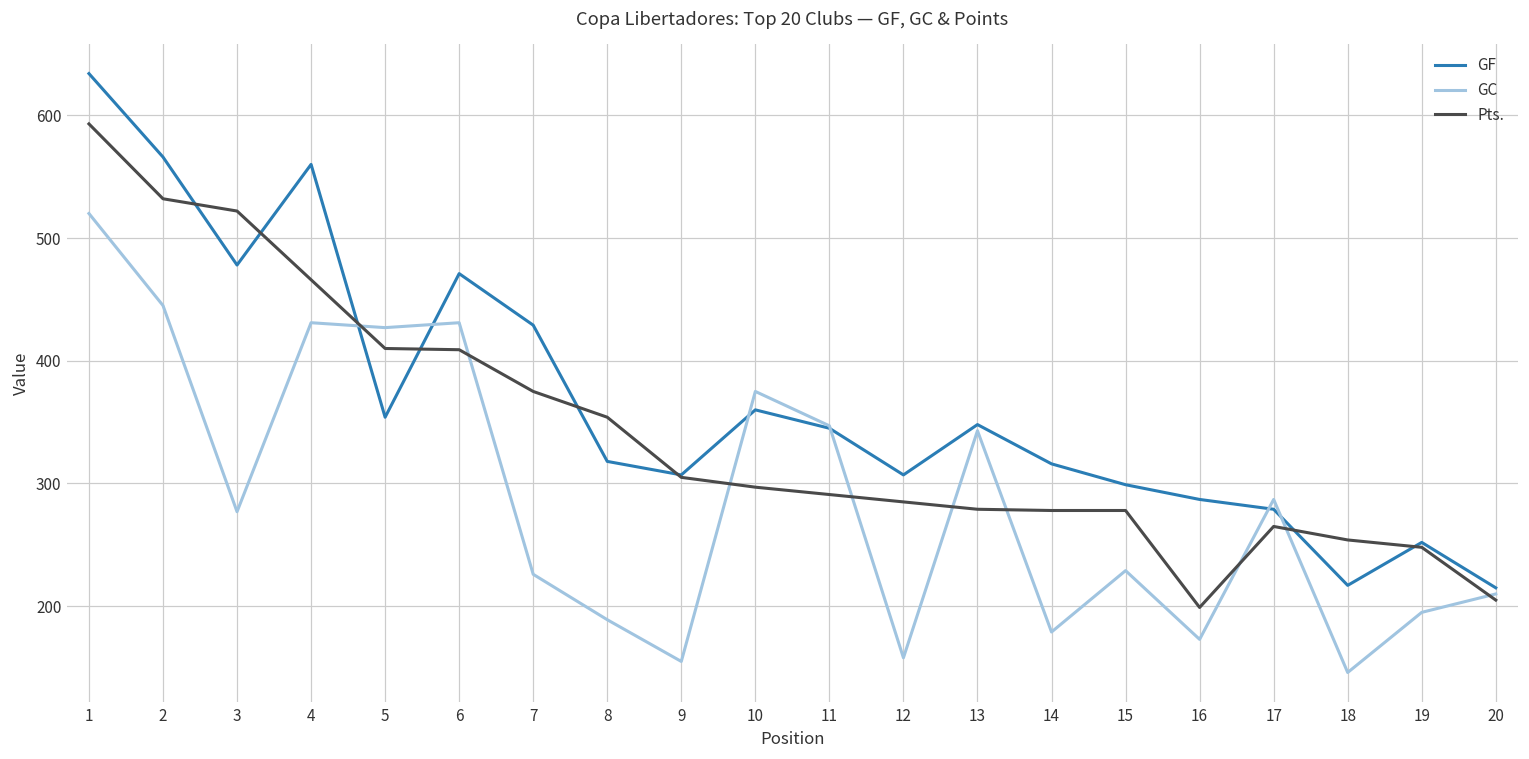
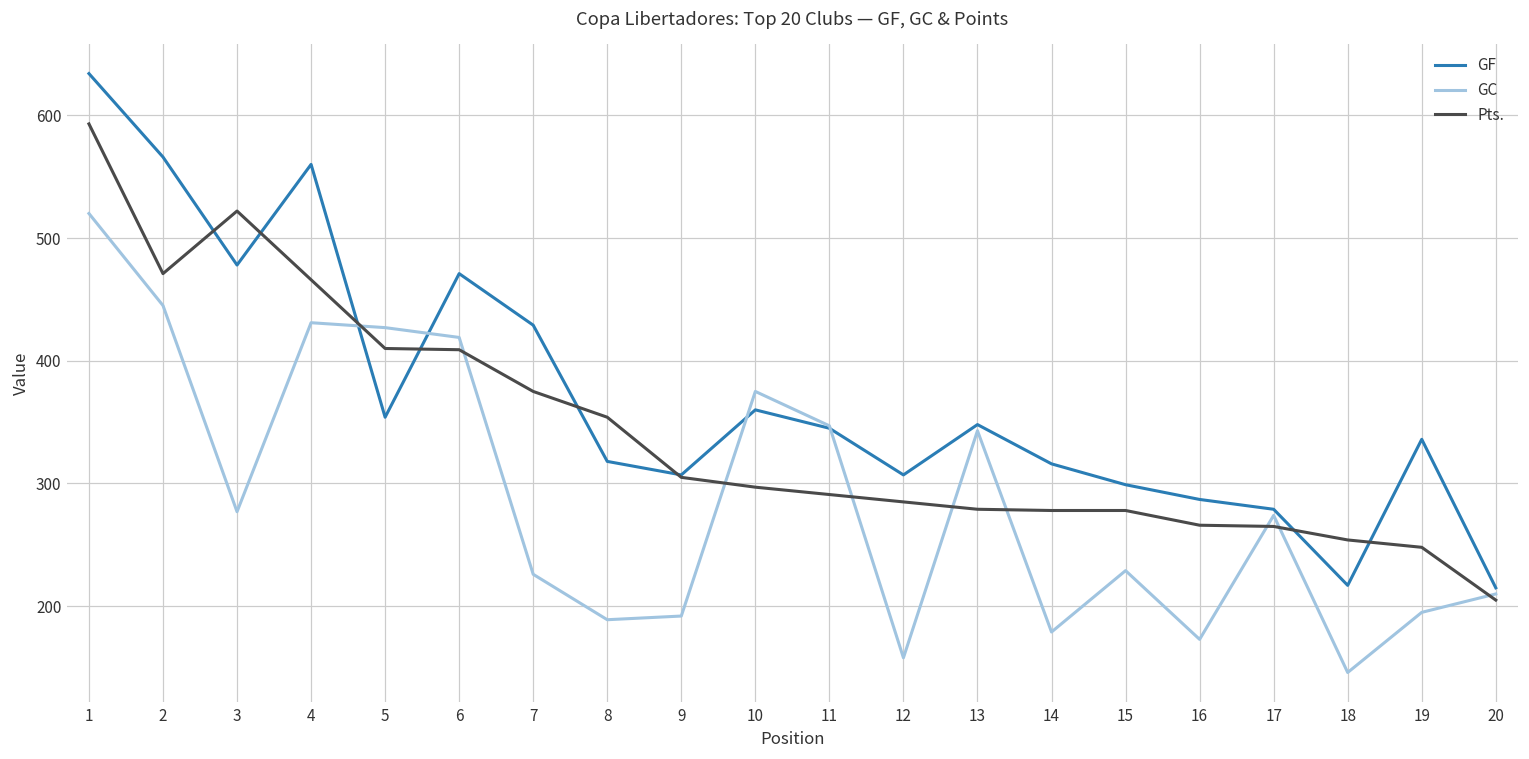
Pts., 2: 532 -> 471
GC, 6: 431 -> 419
GC, 9: 155 -> 192
Pts., 16: 199 -> 266
GC, 17: 287 -> 274
GF, 19: 252 -> 336
